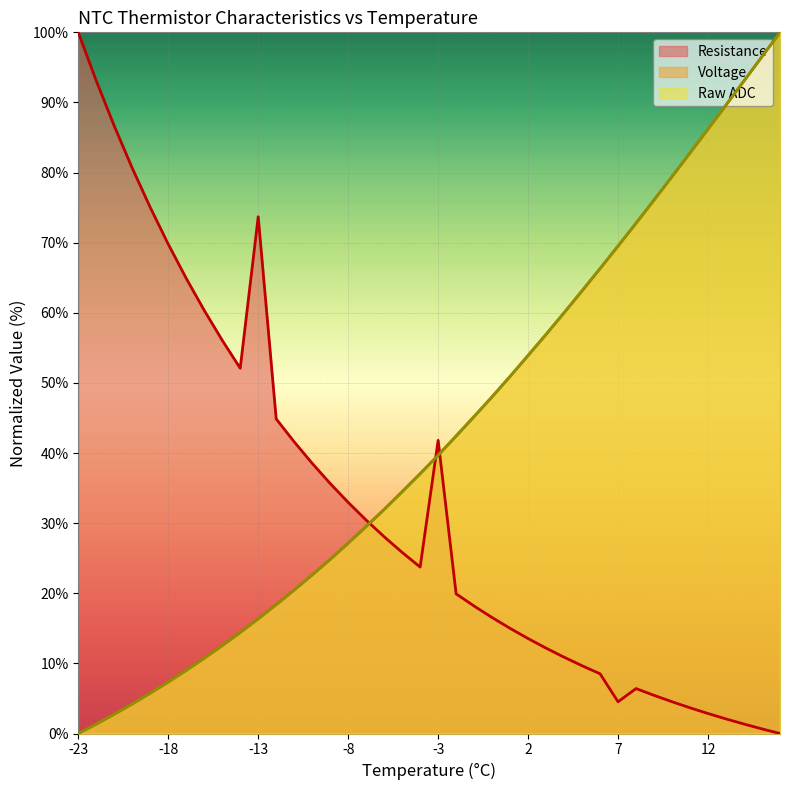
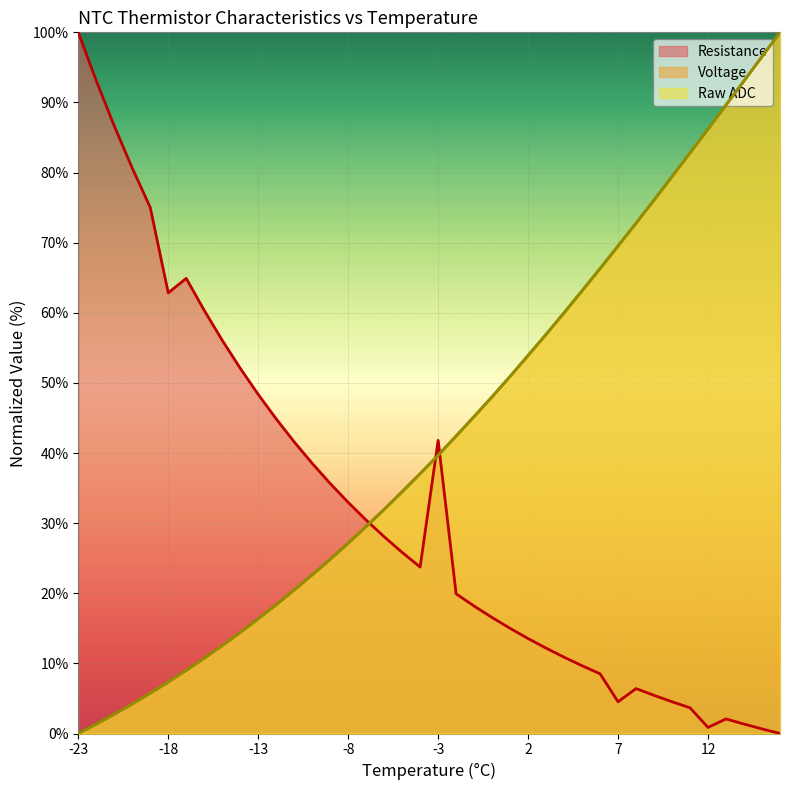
Resistance, -18: 70% -> 63%
Resistance, -13: 74% -> 48%
Resistance, 12: 3% -> 1%
